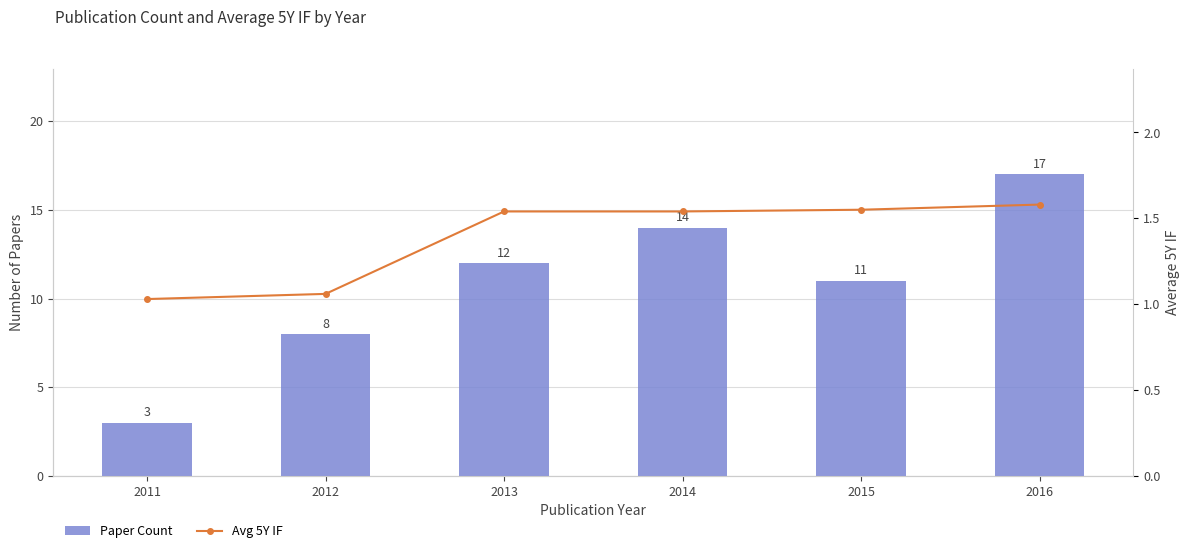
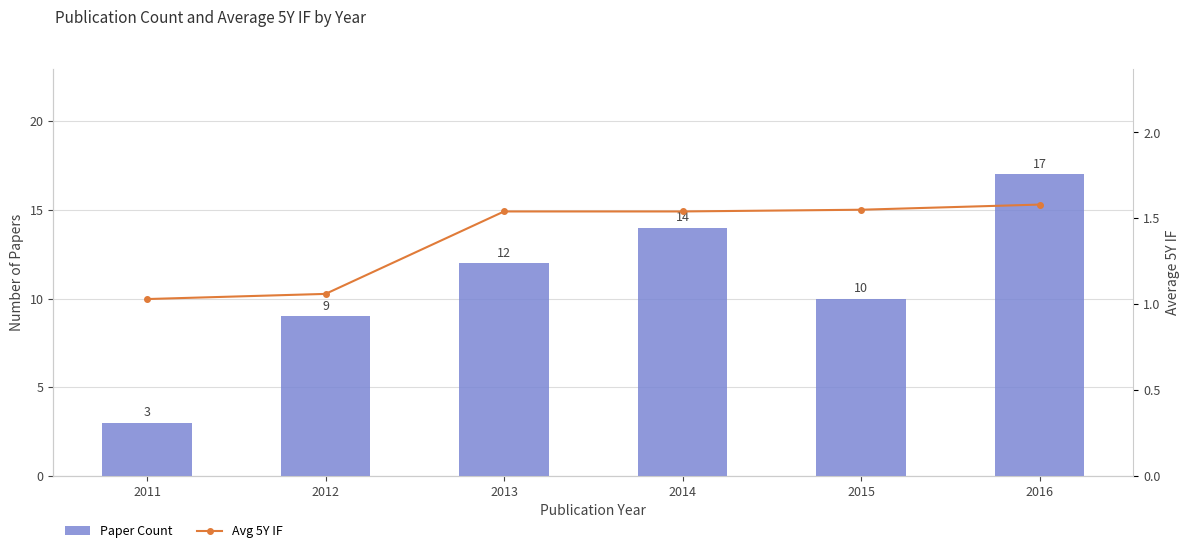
Paper Count, 2012: 8 -> 9
Paper Count, 2015: 11 -> 10
